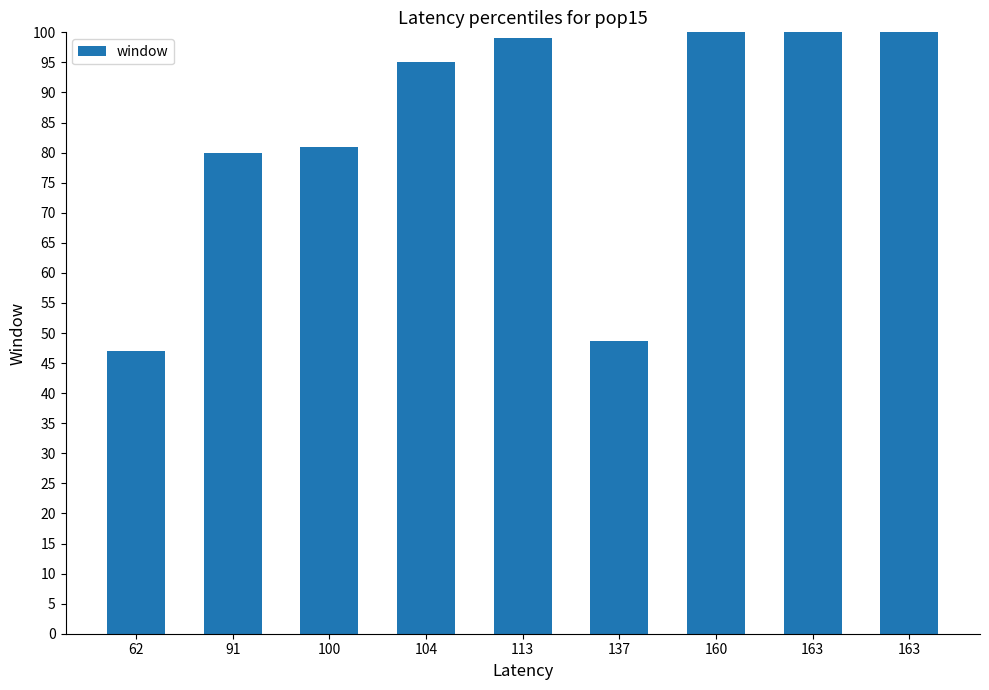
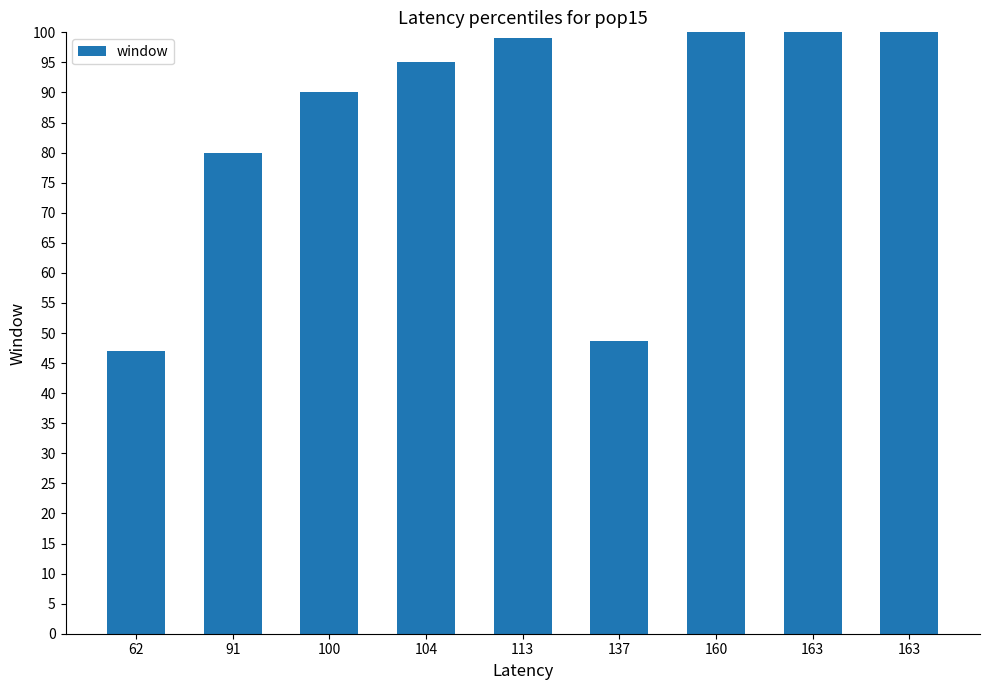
100: 81 -> 90
